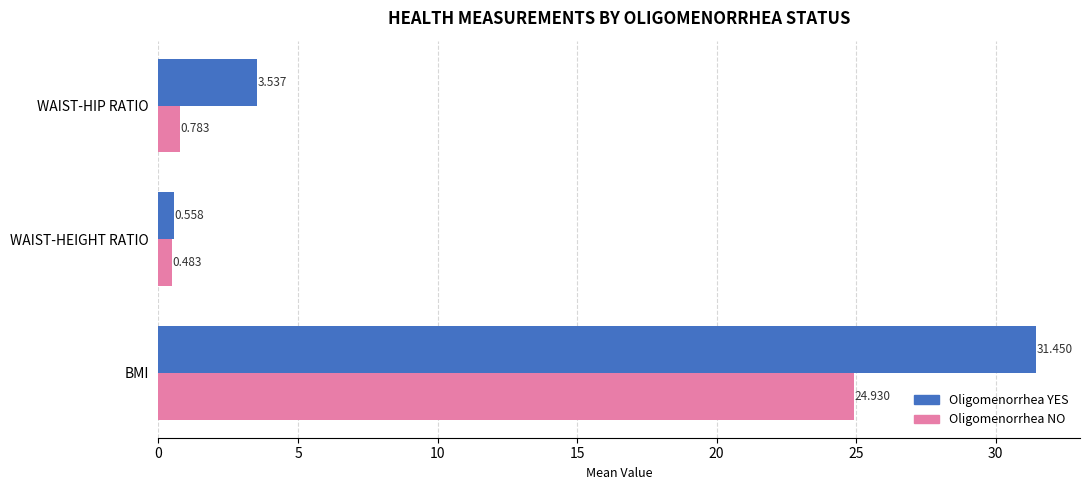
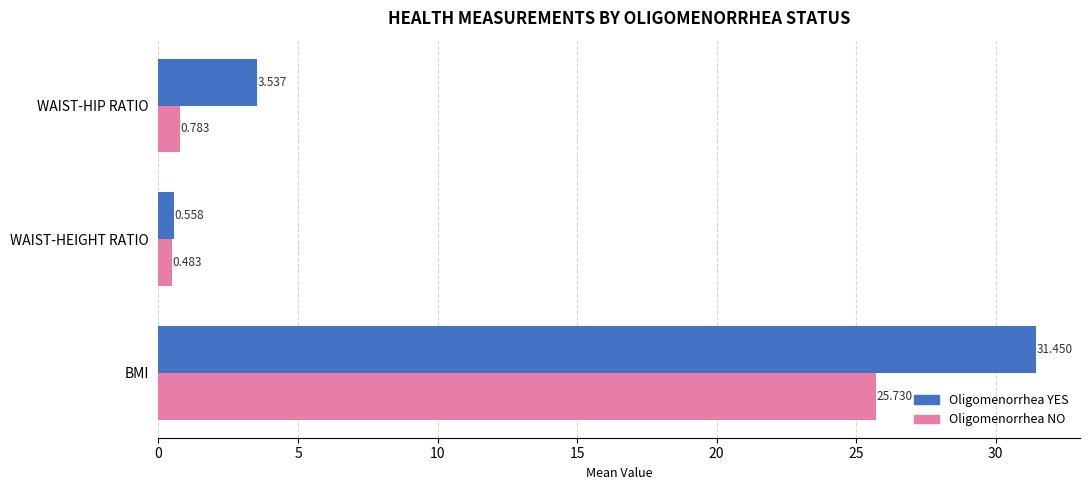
Oligomenorrhea NO, BMI: 24.930 -> 25.730
